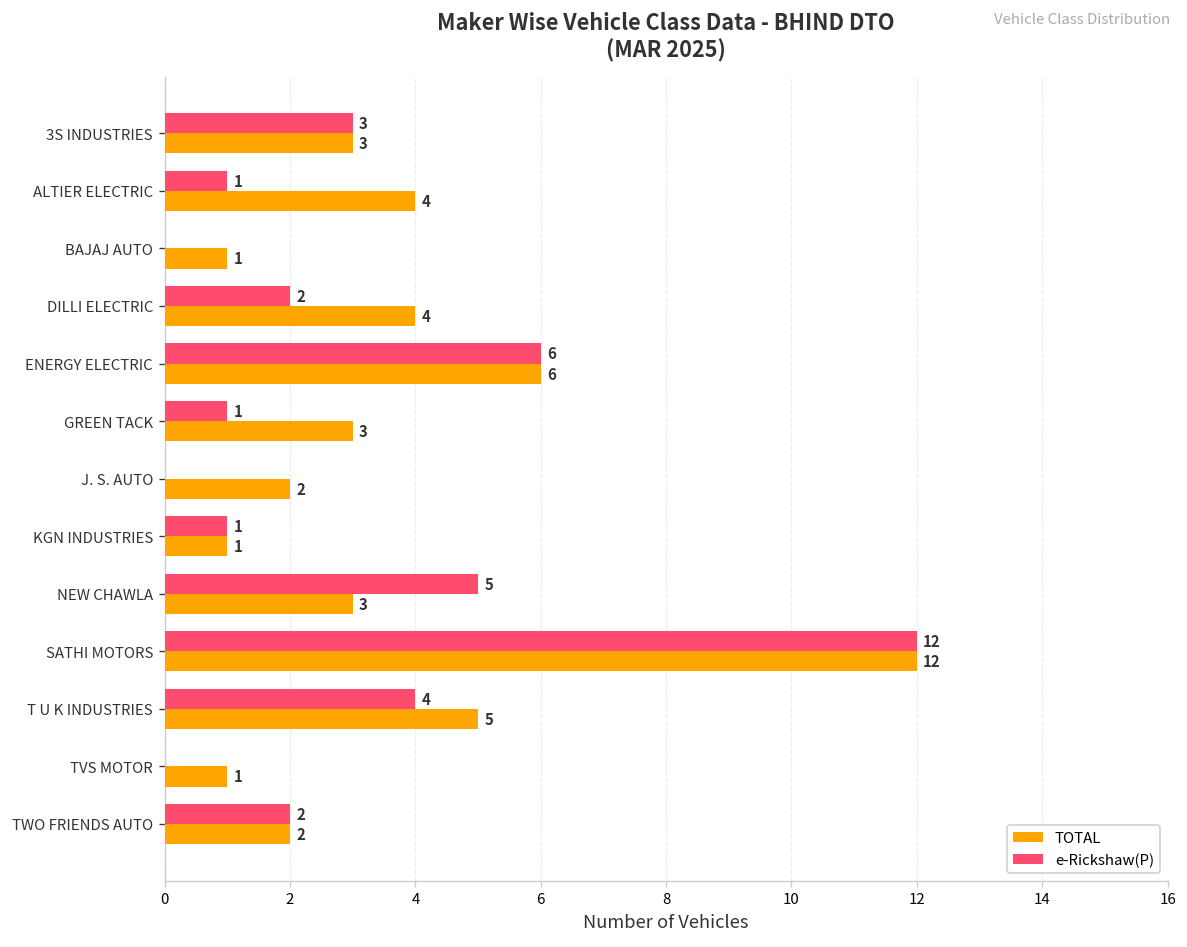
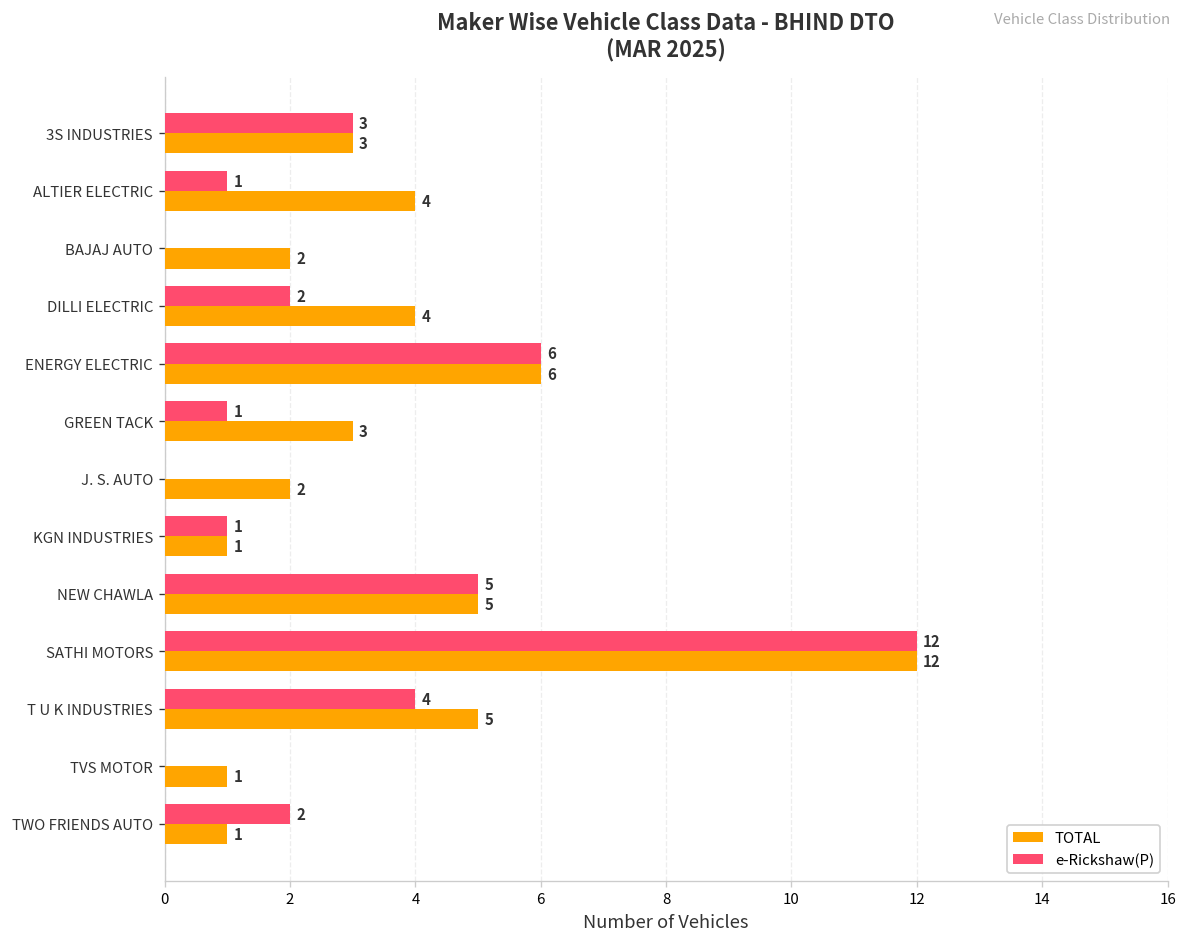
TOTAL, BAJAJ AUTO: 1 -> 2
TOTAL, NEW CHAWLA: 3 -> 5
TOTAL, TWO FRIENDS AUTO: 2 -> 1
